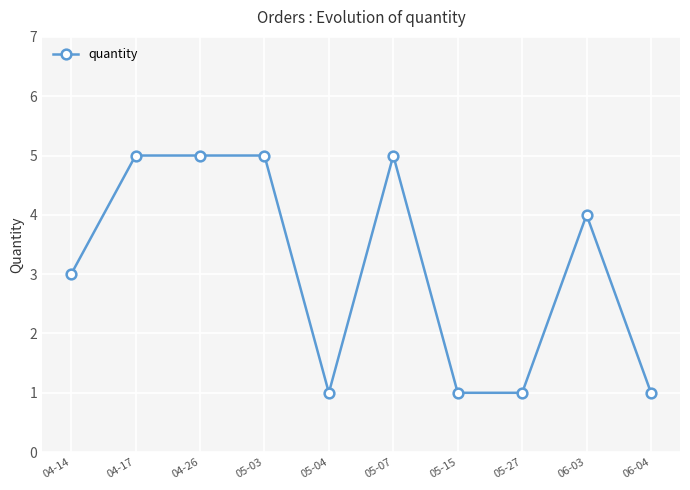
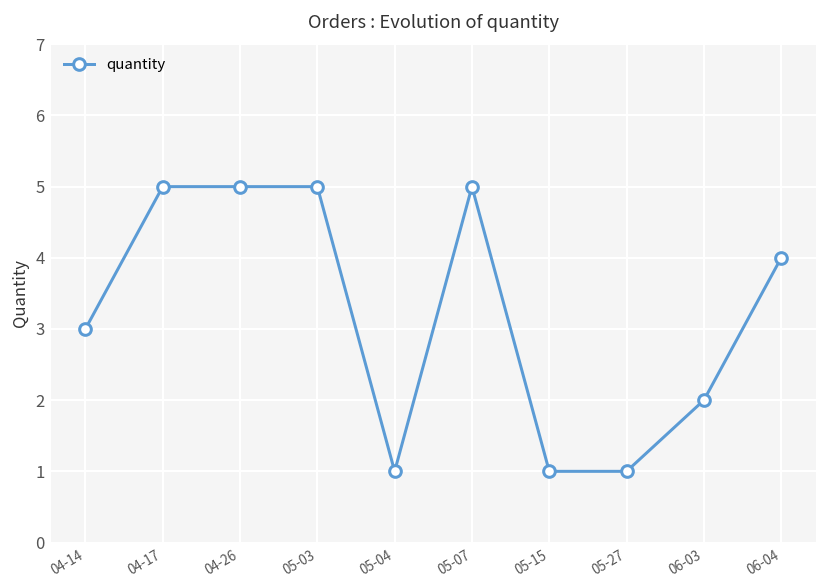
06-03: 4 -> 2
06-04: 1 -> 4
